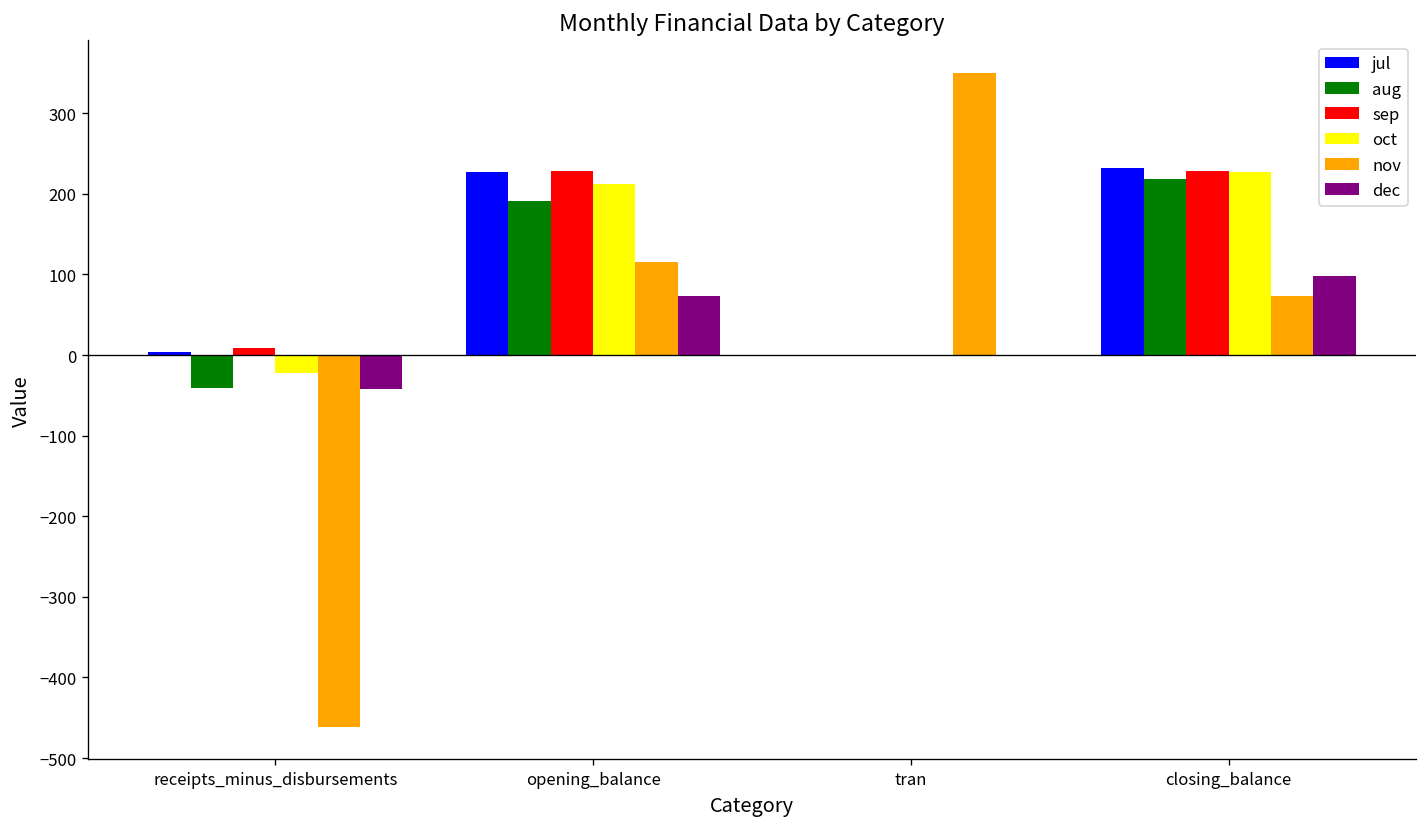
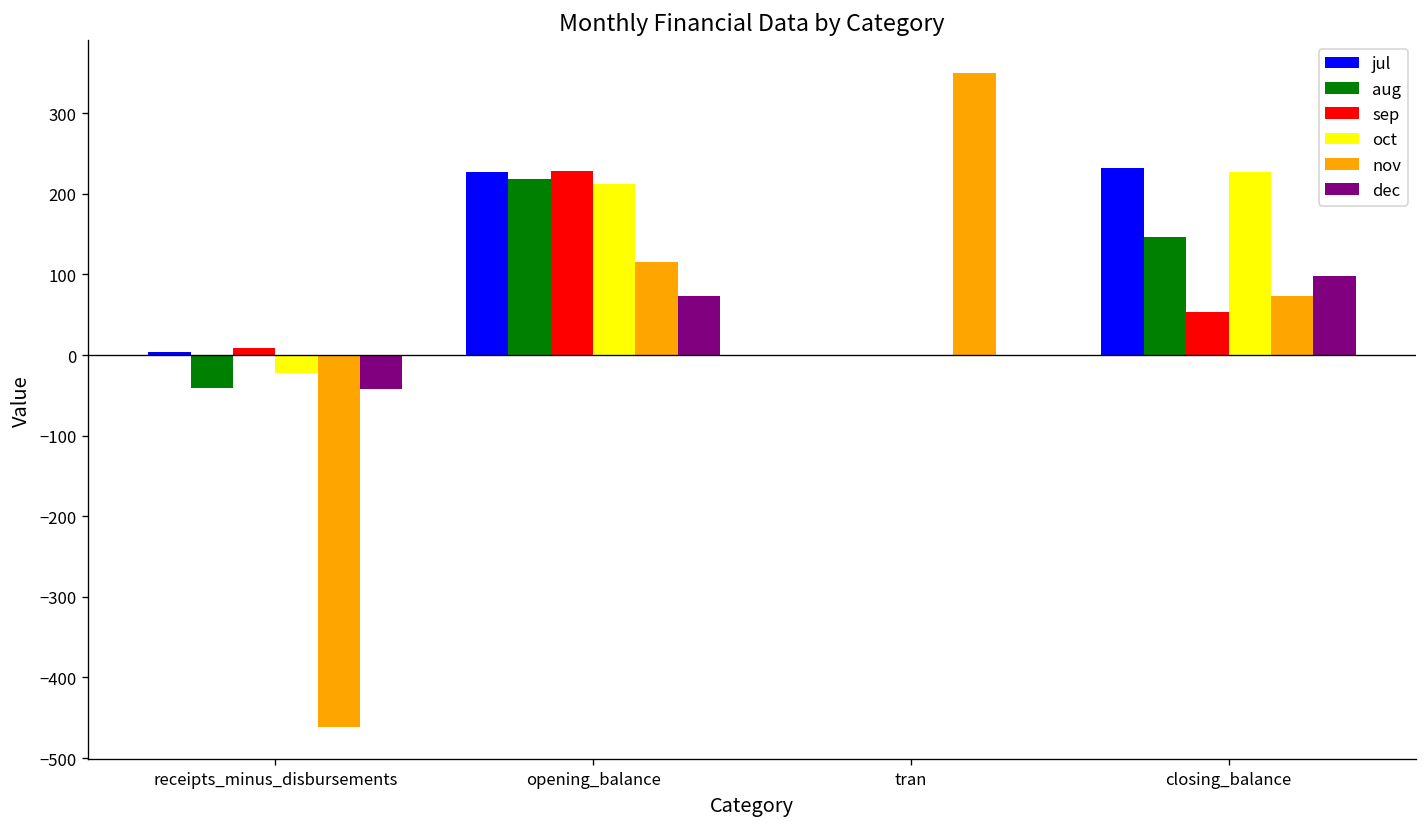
aug, opening_balance: 190 -> 220
aug, closing_balance: 220 -> 150
sep, closing_balance: 230 -> 50
